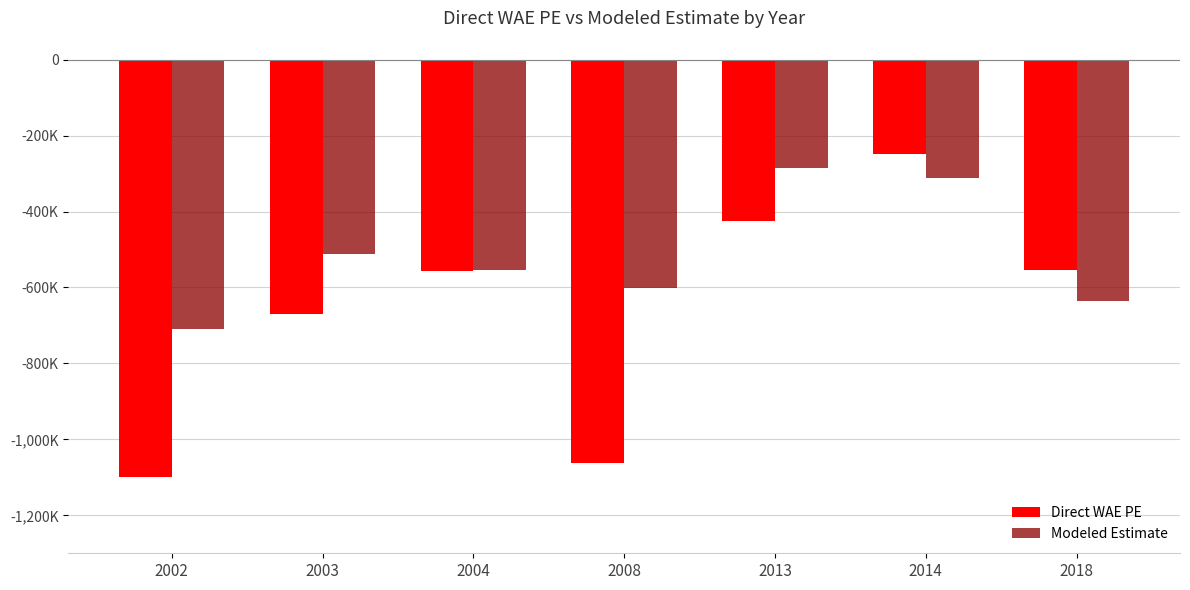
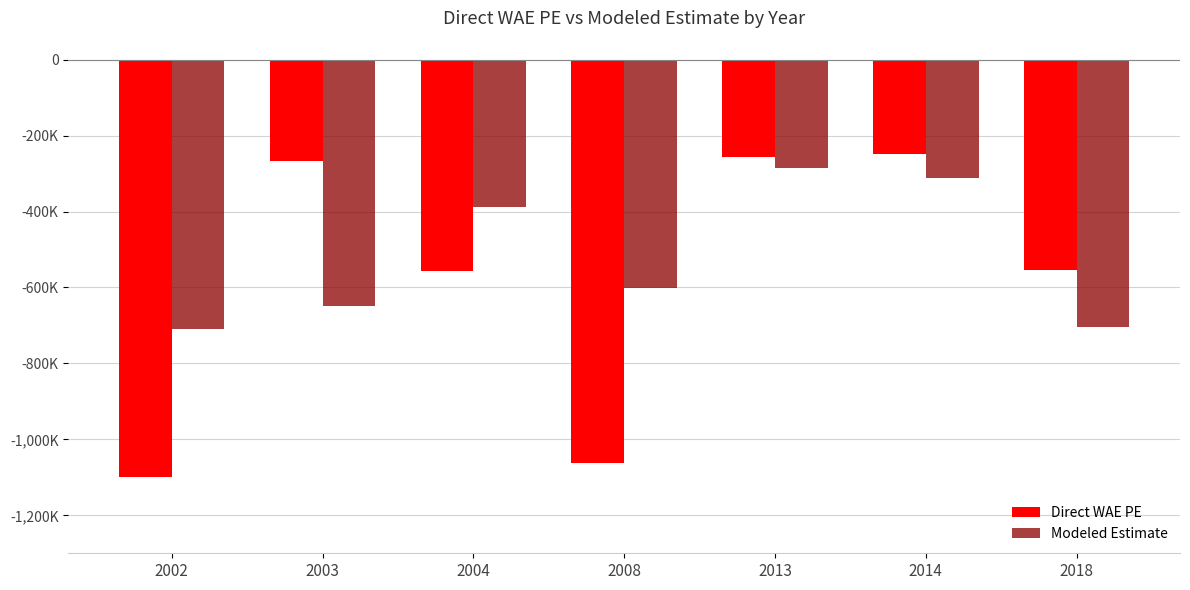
Direct WAE PE, 2003: -670,000 -> -270,000
Modeled Estimate, 2003: -510,000 -> -650,000
Modeled Estimate, 2004: -550,000 -> -390,000
Direct WAE PE, 2013: -430,000 -> -260,000
Modeled Estimate, 2018: -630,000 -> -700,000
